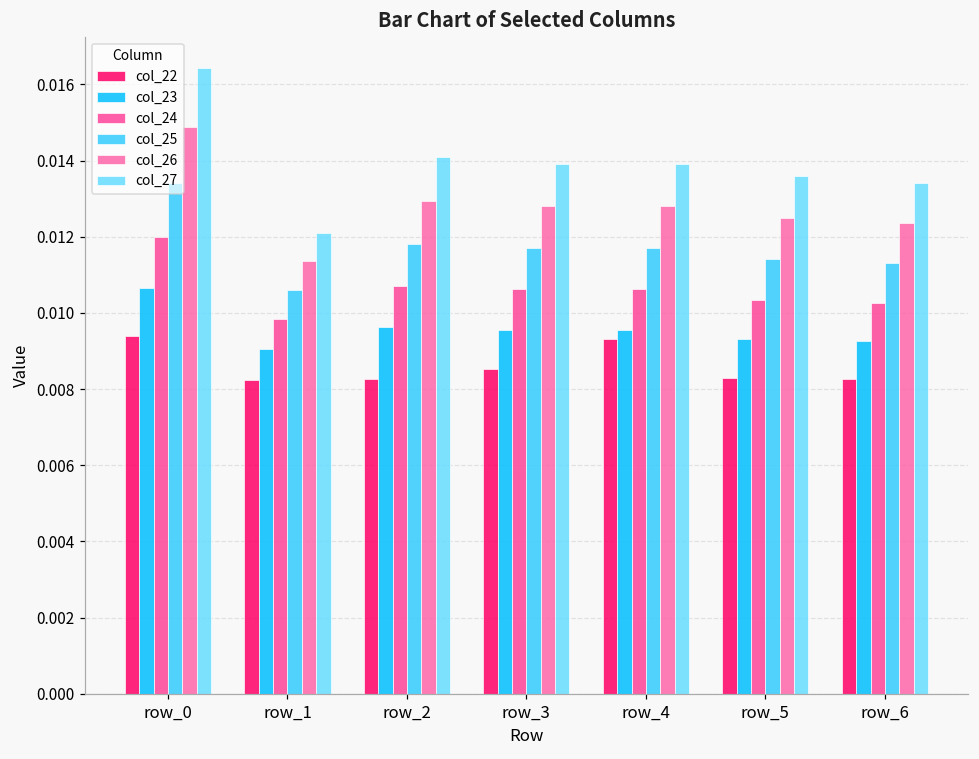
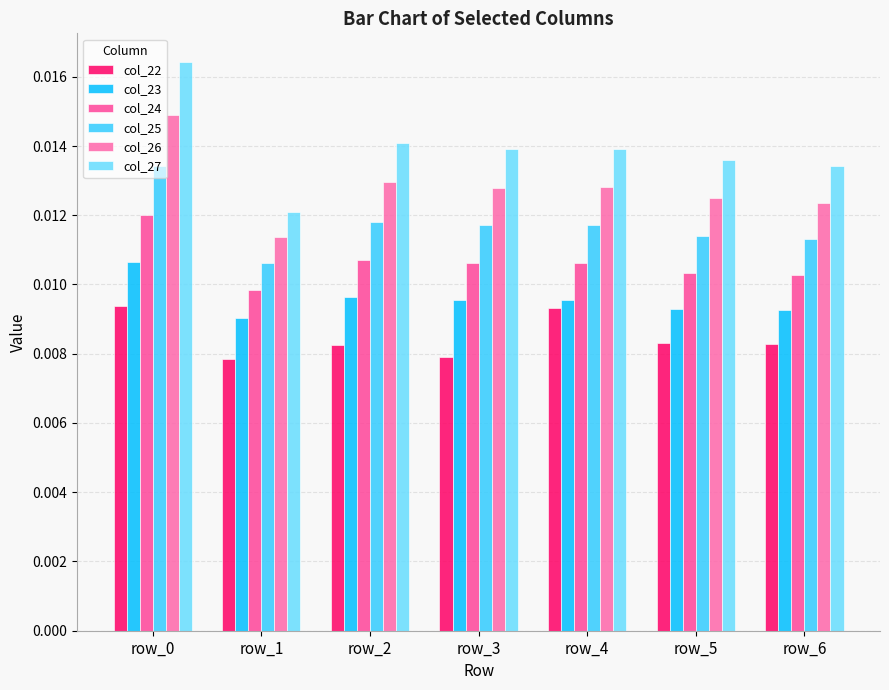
col_22, row_1: 0.0082 -> 0.0079
col_22, row_3: 0.0085 -> 0.0079
